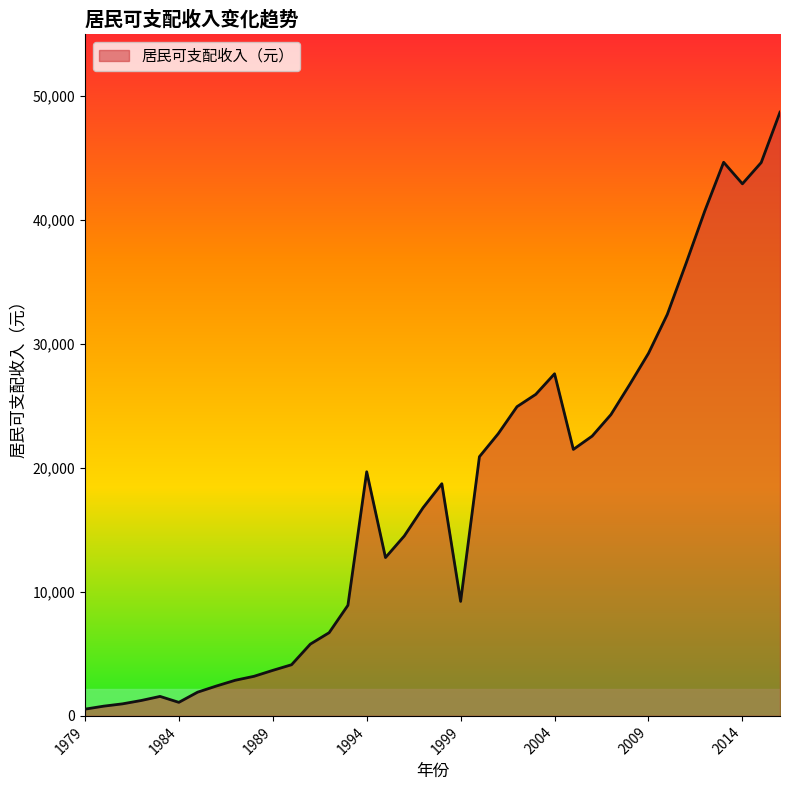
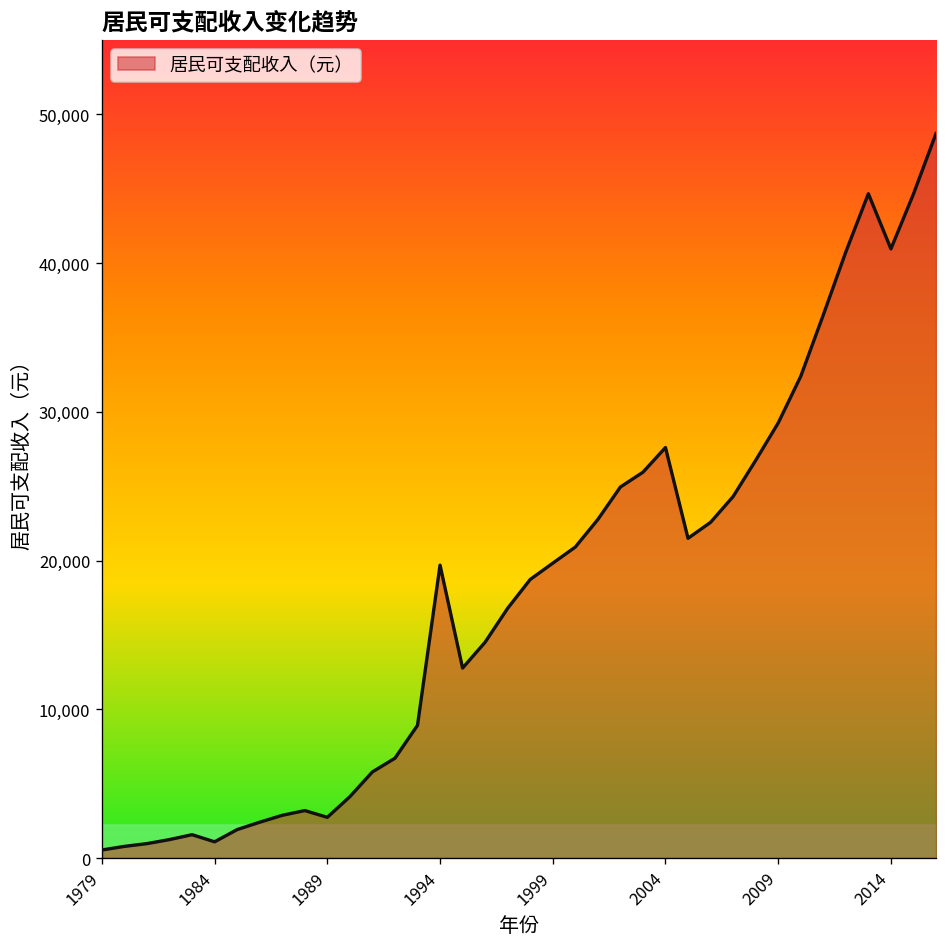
1989: 3,700 -> 2,700
1999: 9,200 -> 19,800
2014: 42,900 -> 40,900
